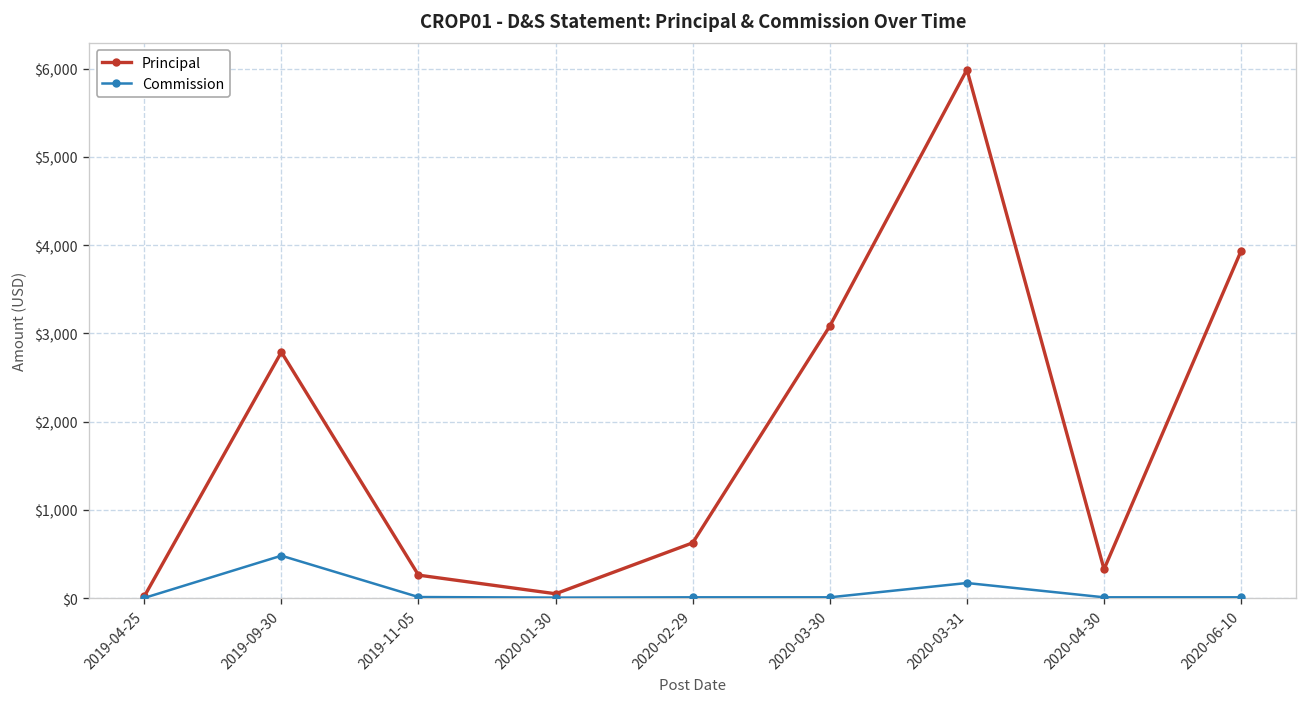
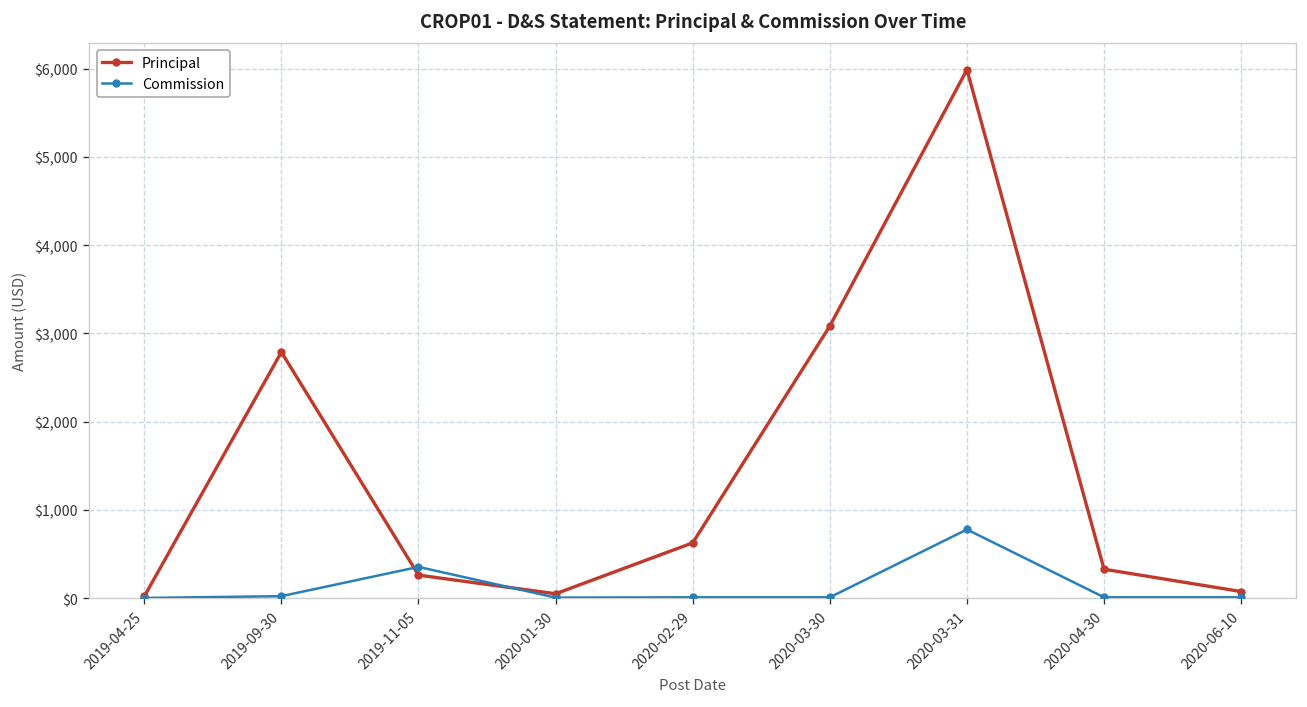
Commission, 2019-09-30: $500 -> $0
Commission, 2019-11-05: $0 -> $400
Commission, 2020-03-31: $200 -> $800
Principal, 2020-06-10: $3,900 -> $100
